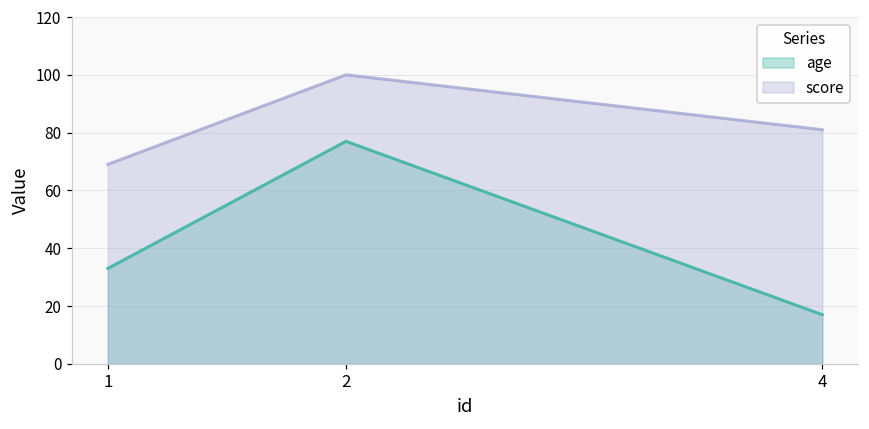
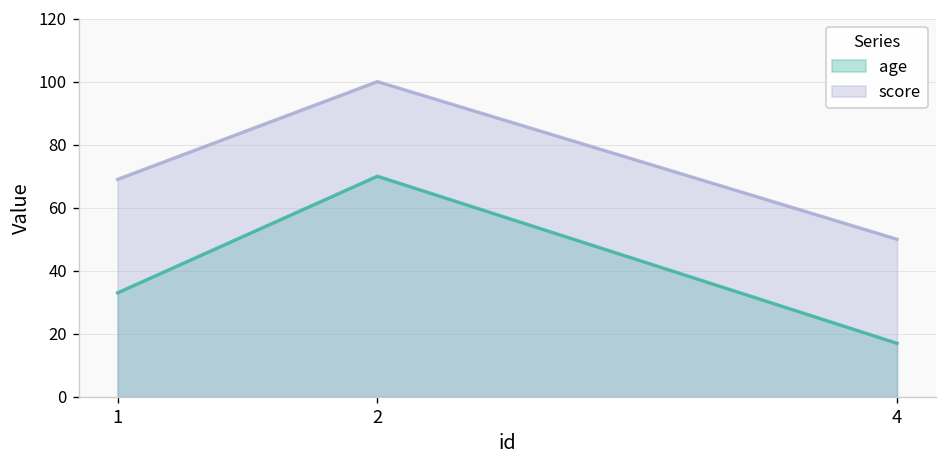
age, 2: 77 -> 70
score, 4: 81 -> 50
